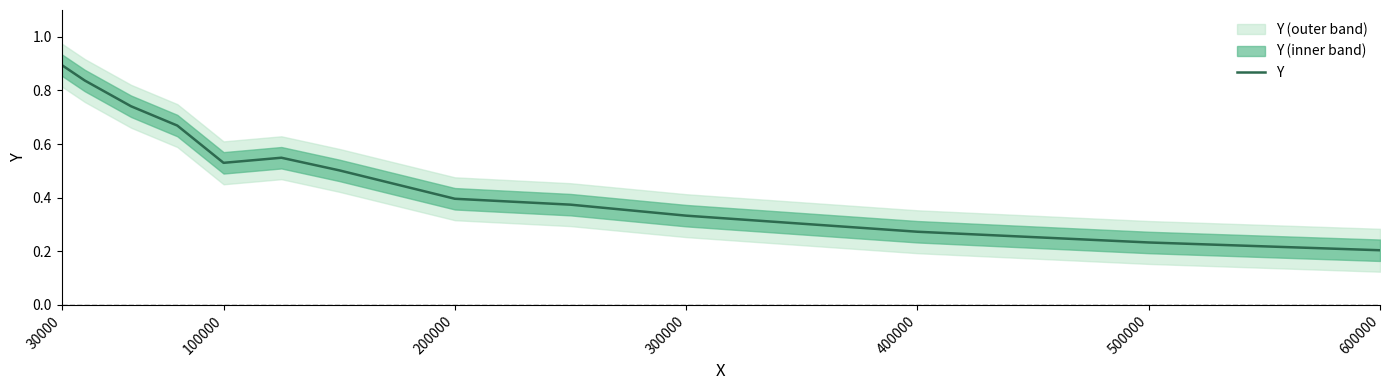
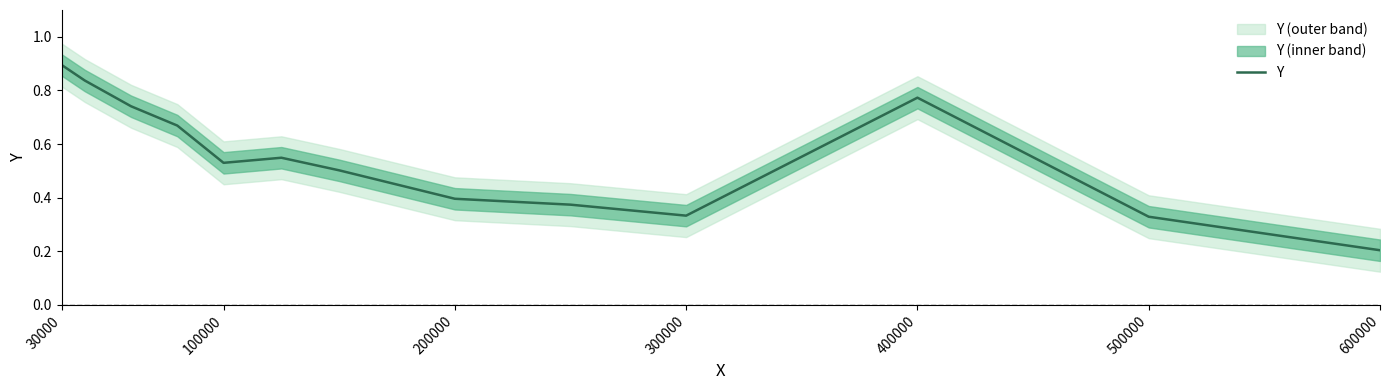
Y, 400000: 0.27 -> 0.77
Y, 500000: 0.23 -> 0.33
